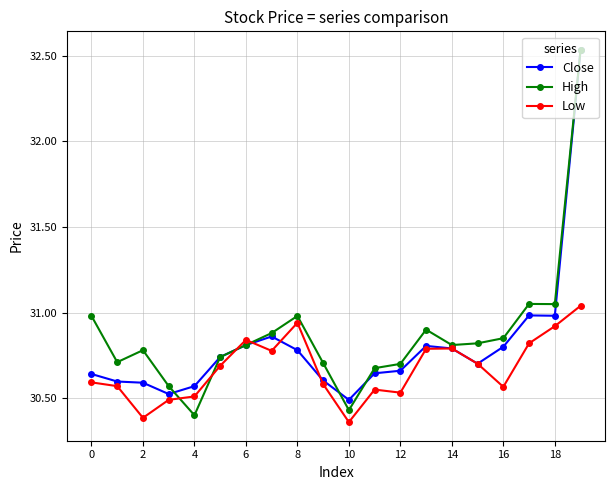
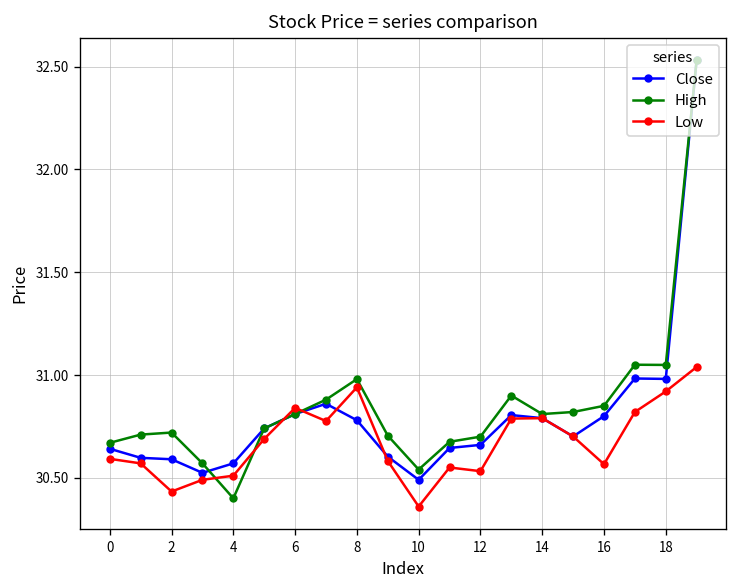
High, 0: 30.98 -> 30.67
High, 2: 30.78 -> 30.72
Low, 2: 30.39 -> 30.43
High, 10: 30.43 -> 30.54
